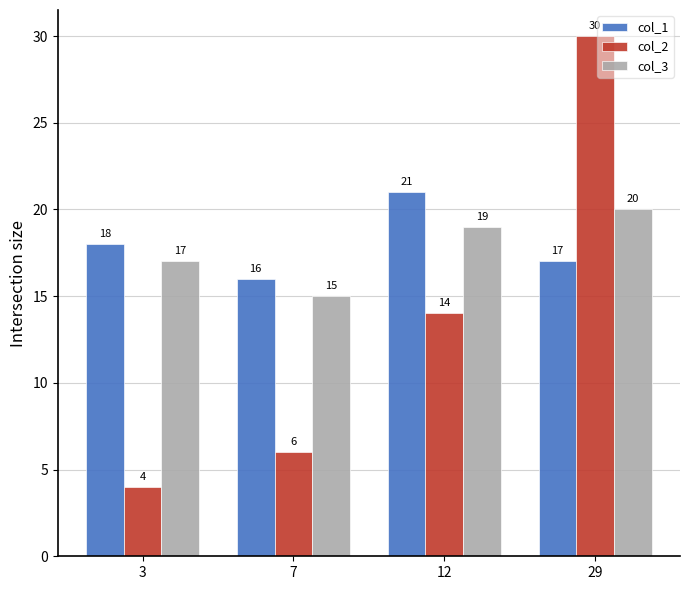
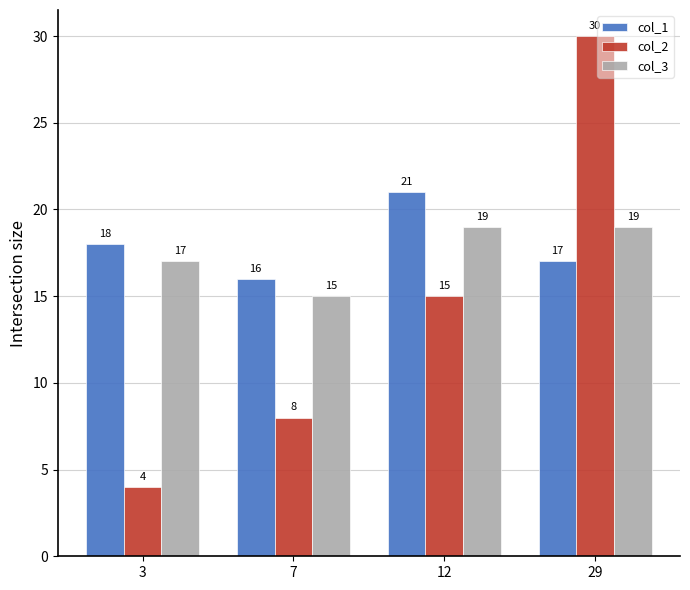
col_2, 7: 6 -> 8
col_2, 12: 14 -> 15
col_3, 29: 20 -> 19
